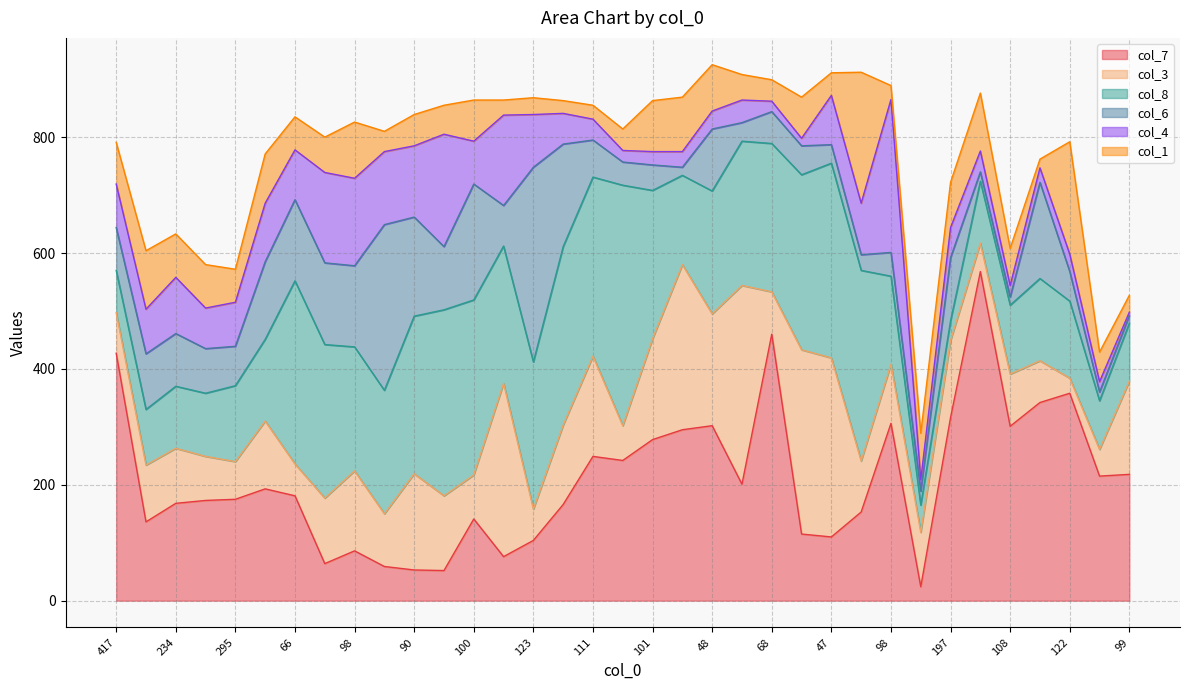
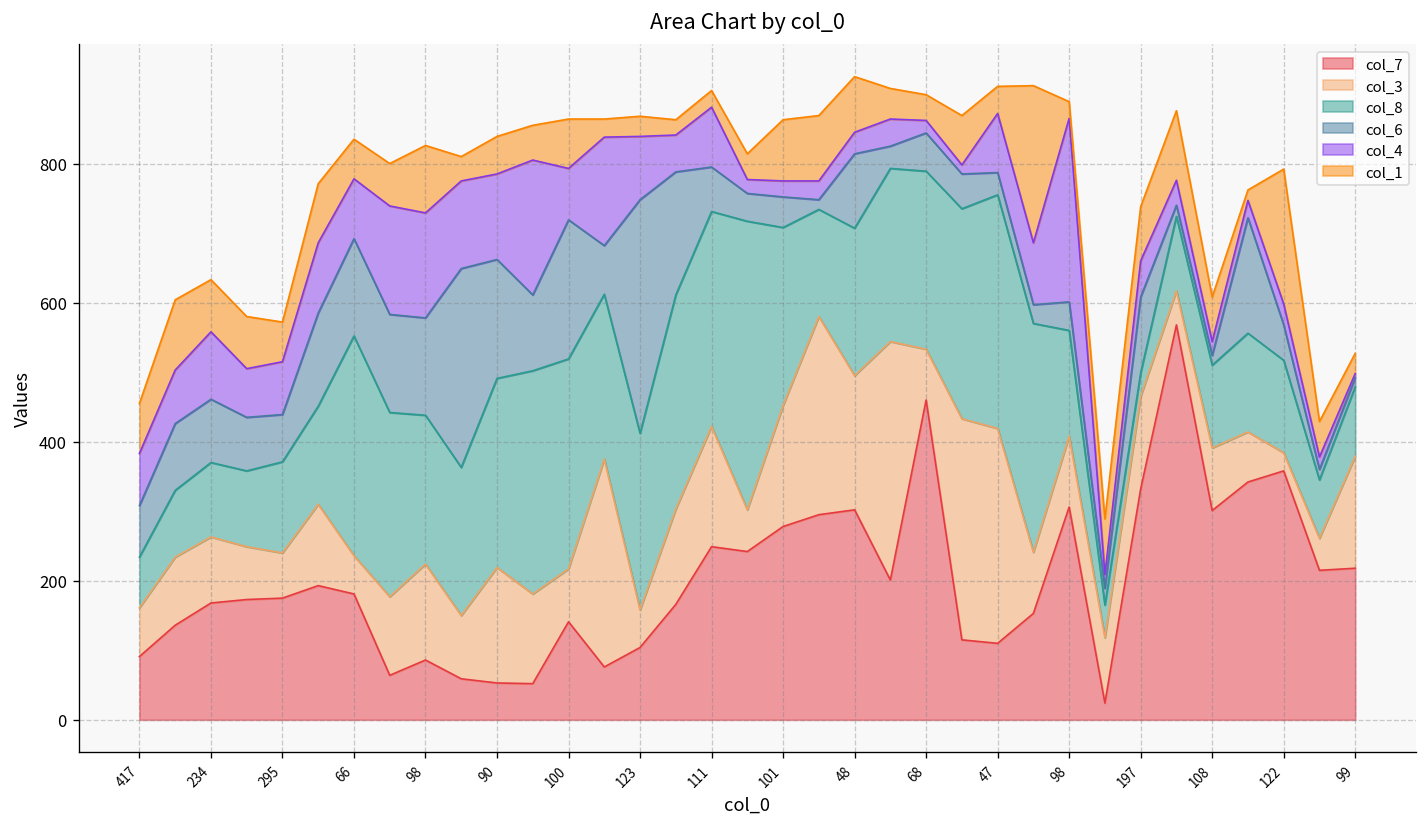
col_7, 417: 430 -> 90
col_4, 111: 40 -> 90
col_7, 197: 320 -> 330
